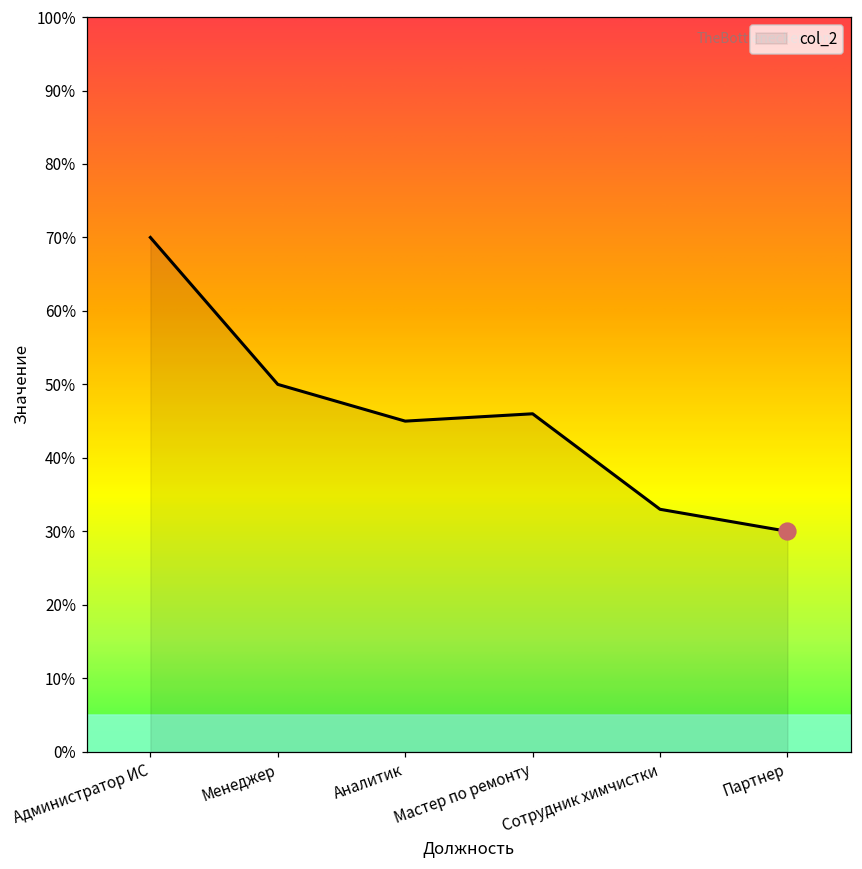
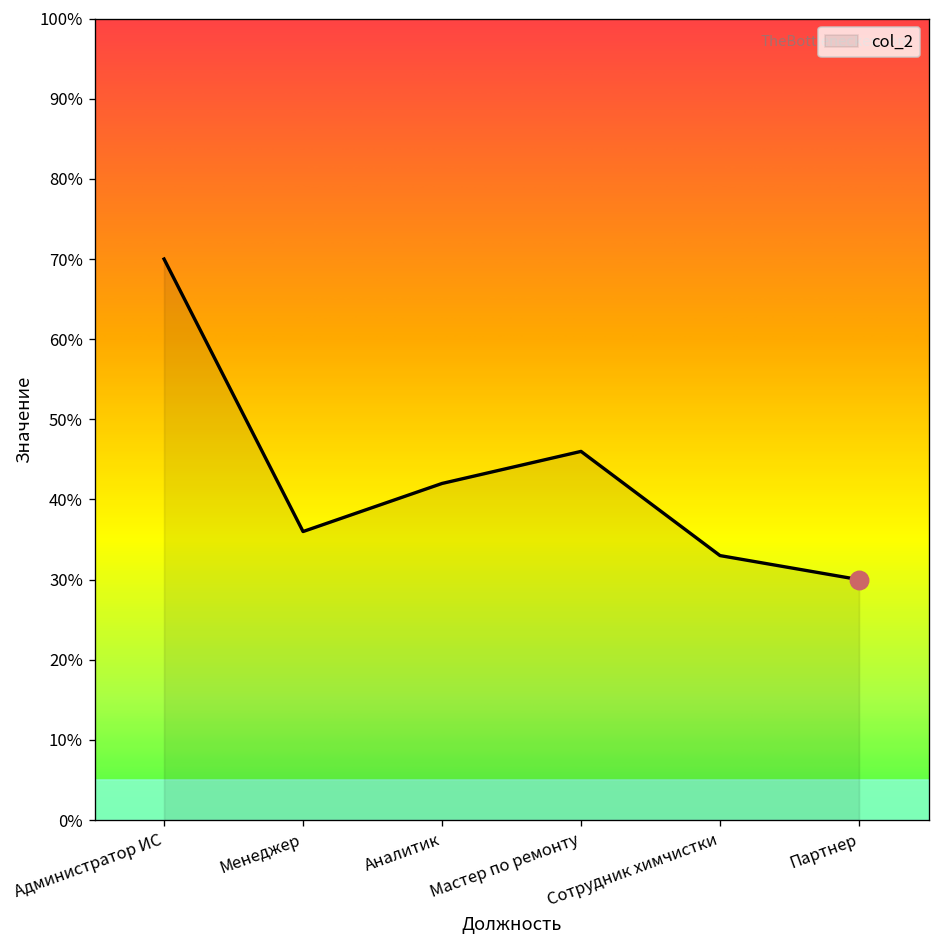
col_2, Менеджер: 50% -> 36%
col_2, Аналитик: 45% -> 42%
